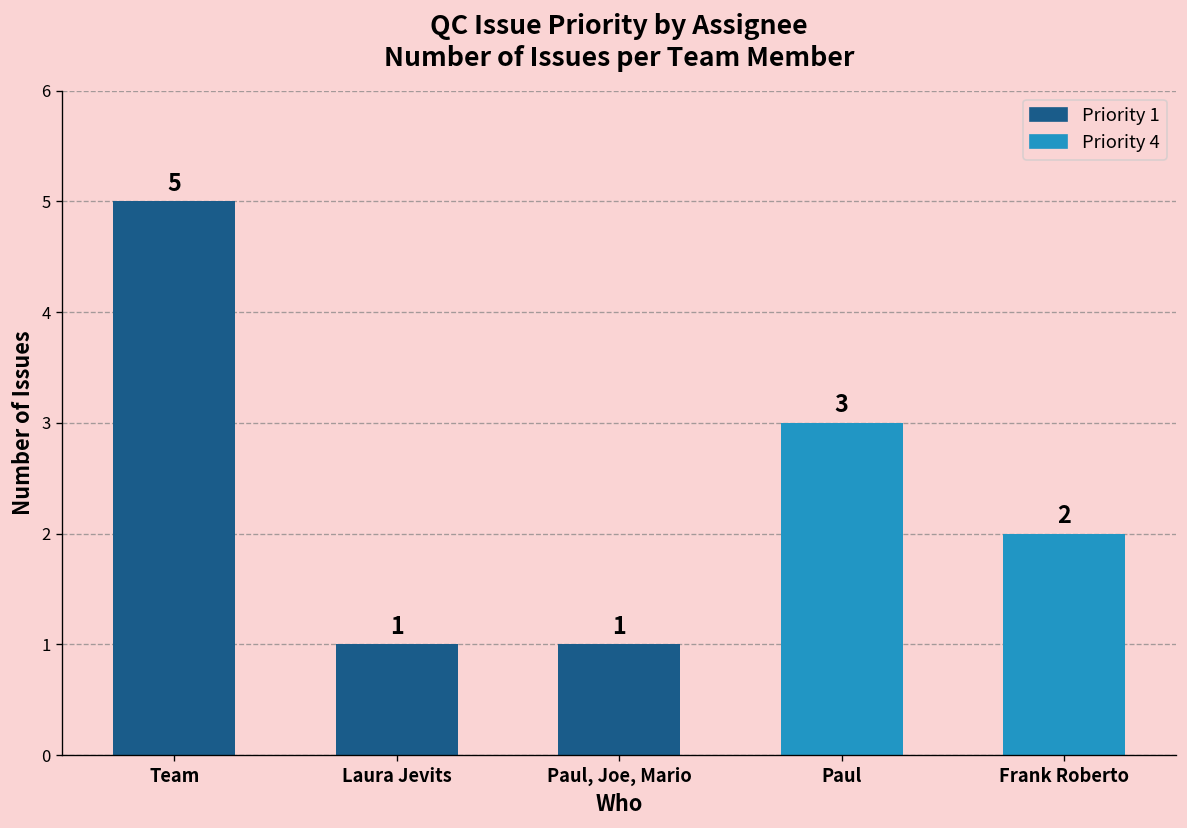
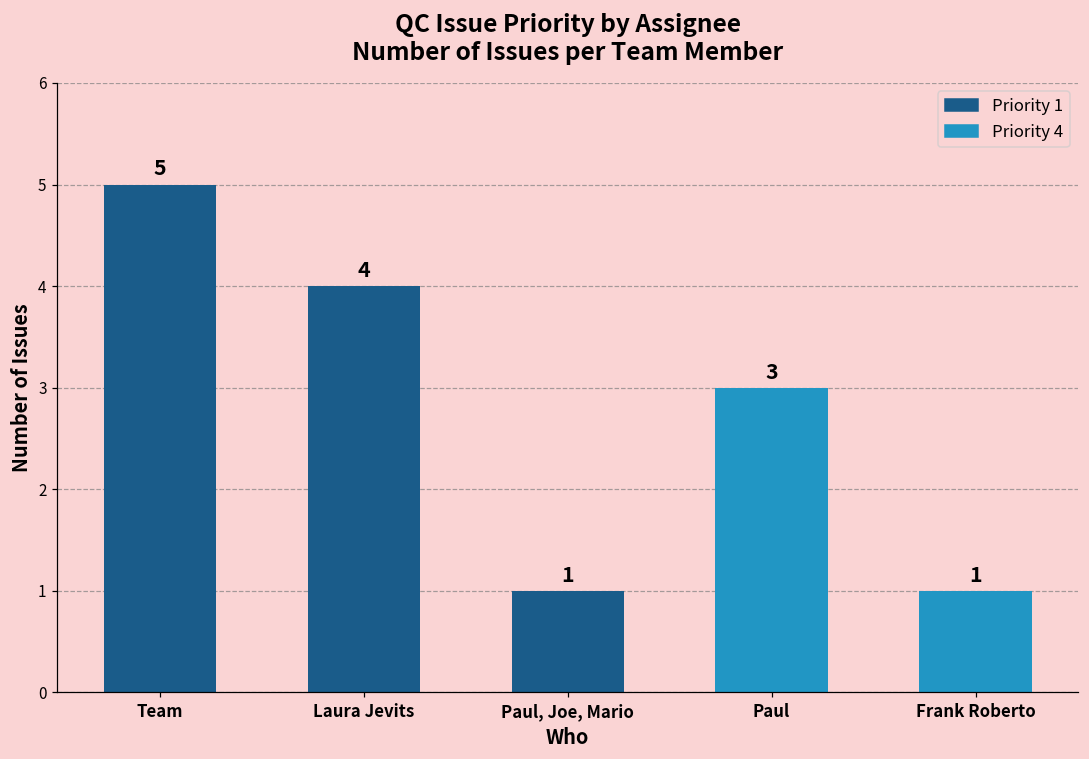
Laura Jevits: 1 -> 4
Frank Roberto: 2 -> 1
